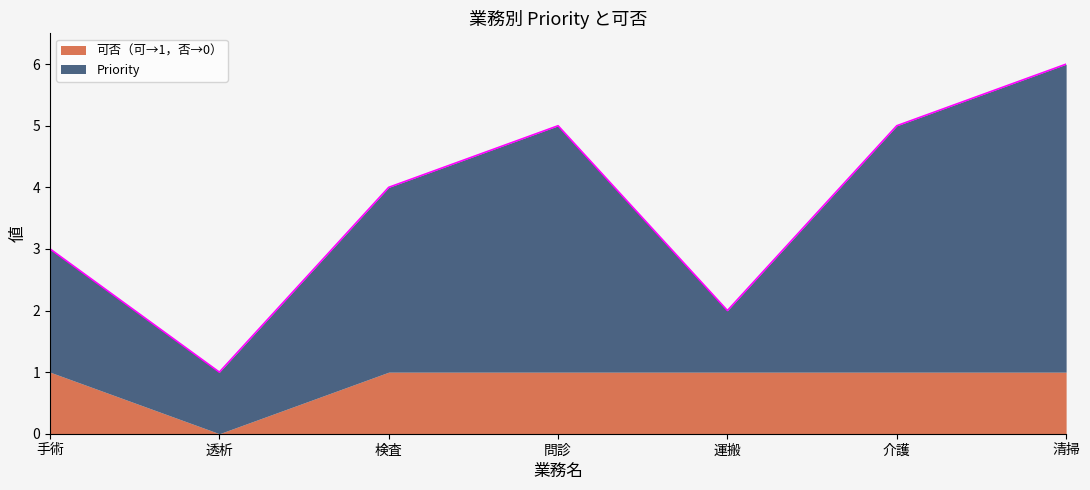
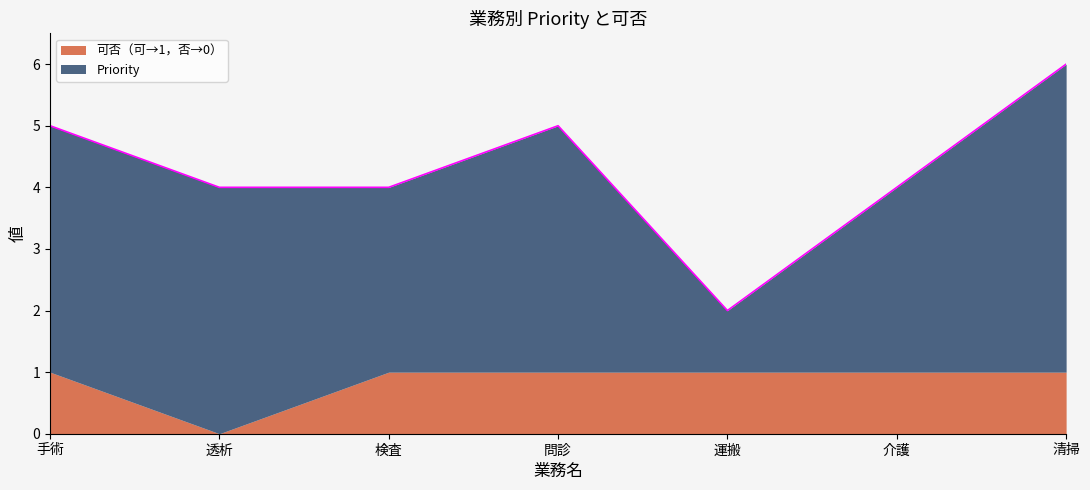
Priority, 手術: 2 -> 4
Priority, 透析: 1 -> 4
Priority, 介護: 4 -> 3
